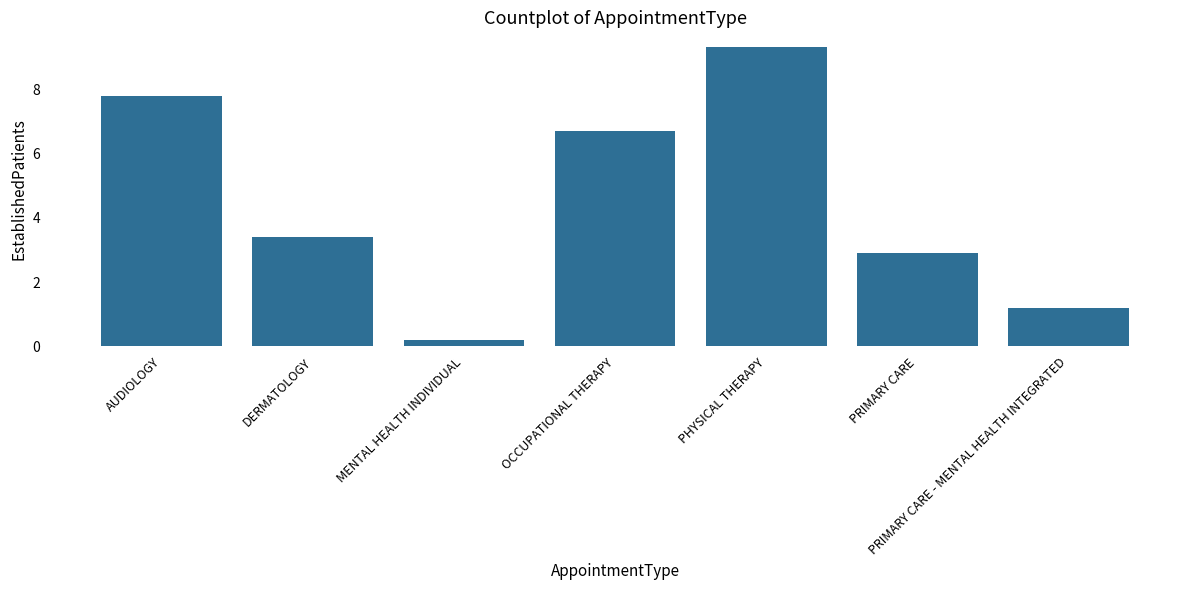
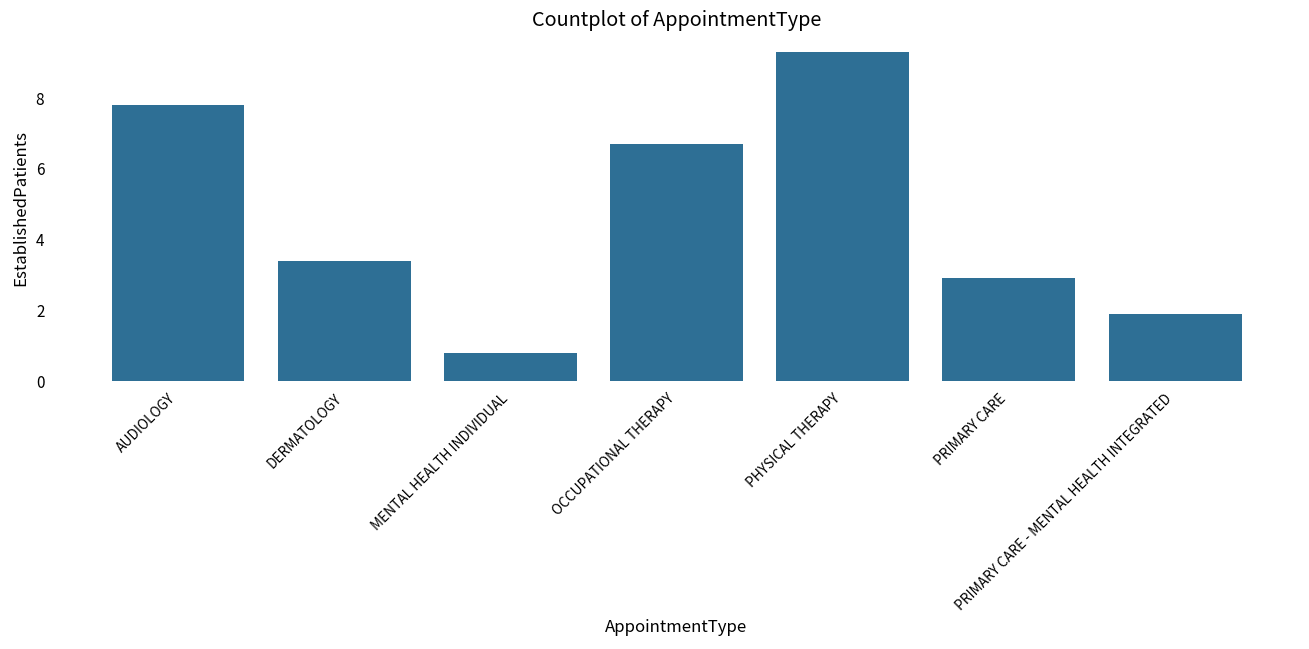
MENTAL HEALTH INDIVIDUAL: 0.2 -> 0.8
PRIMARY CARE - MENTAL HEALTH INTEGRATED: 1.2 -> 1.9
